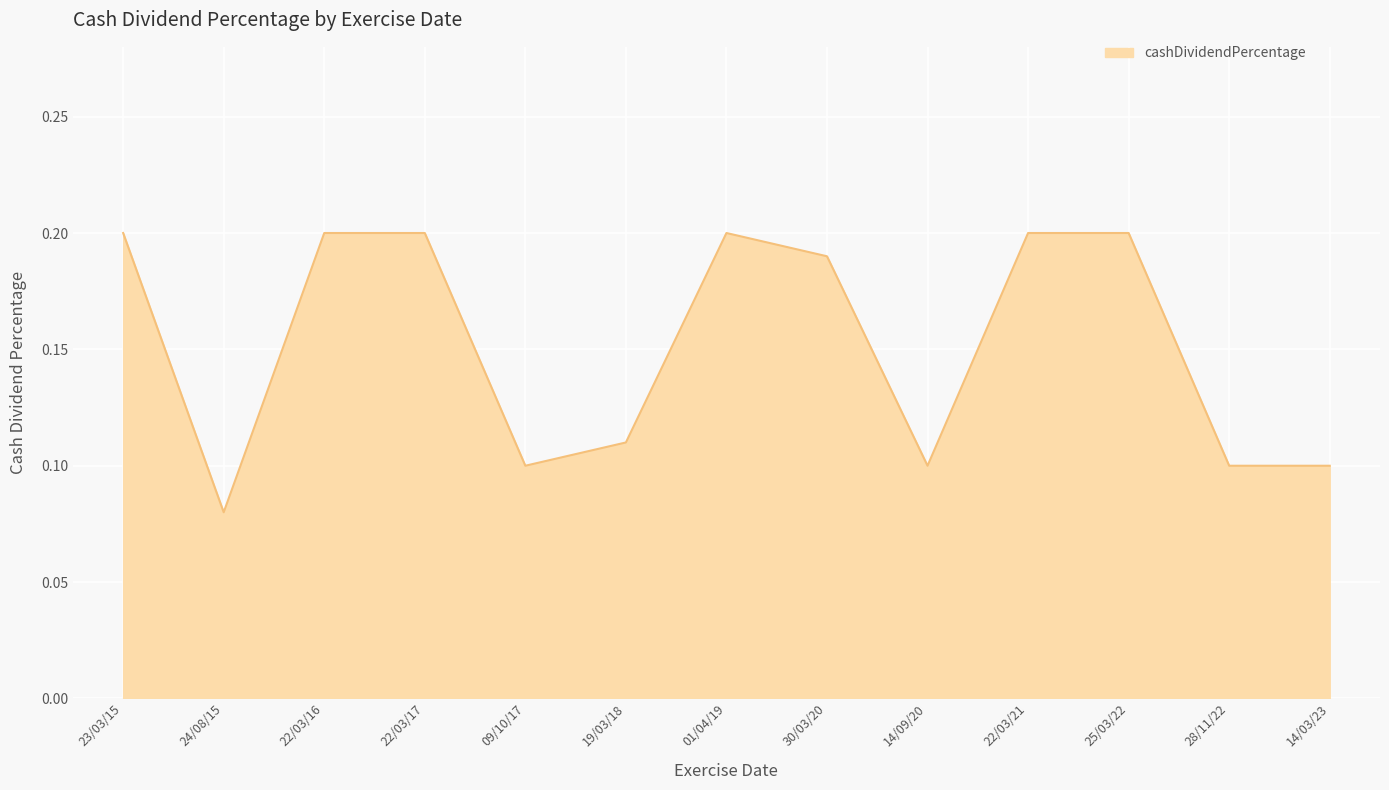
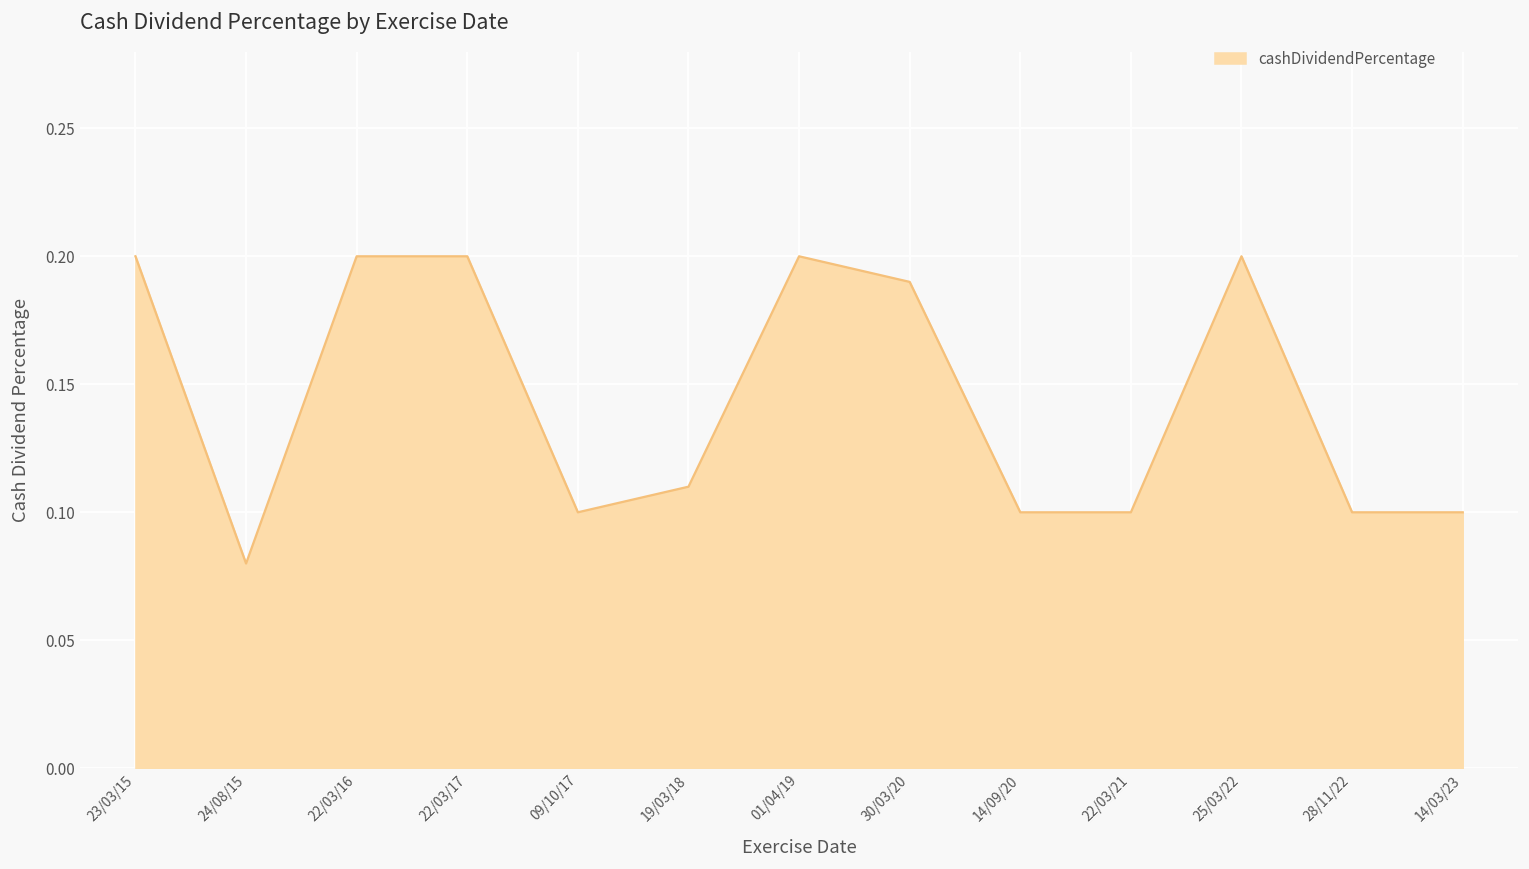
22/03/21: 0.2 -> 0.1
